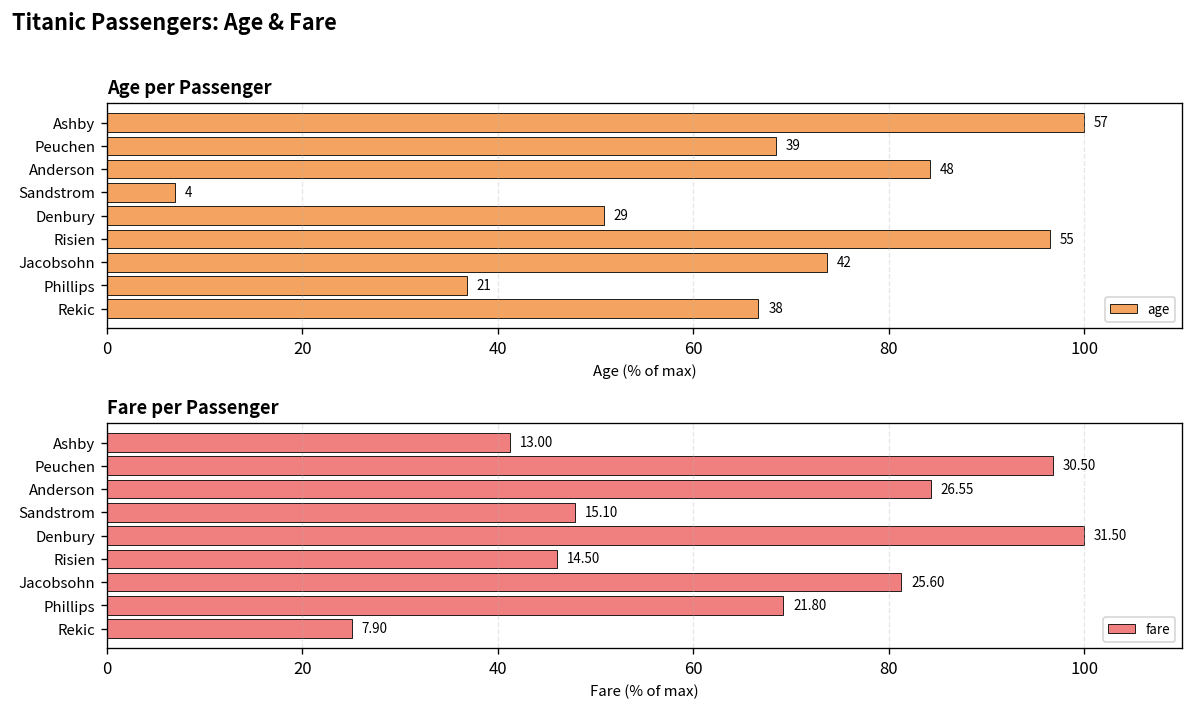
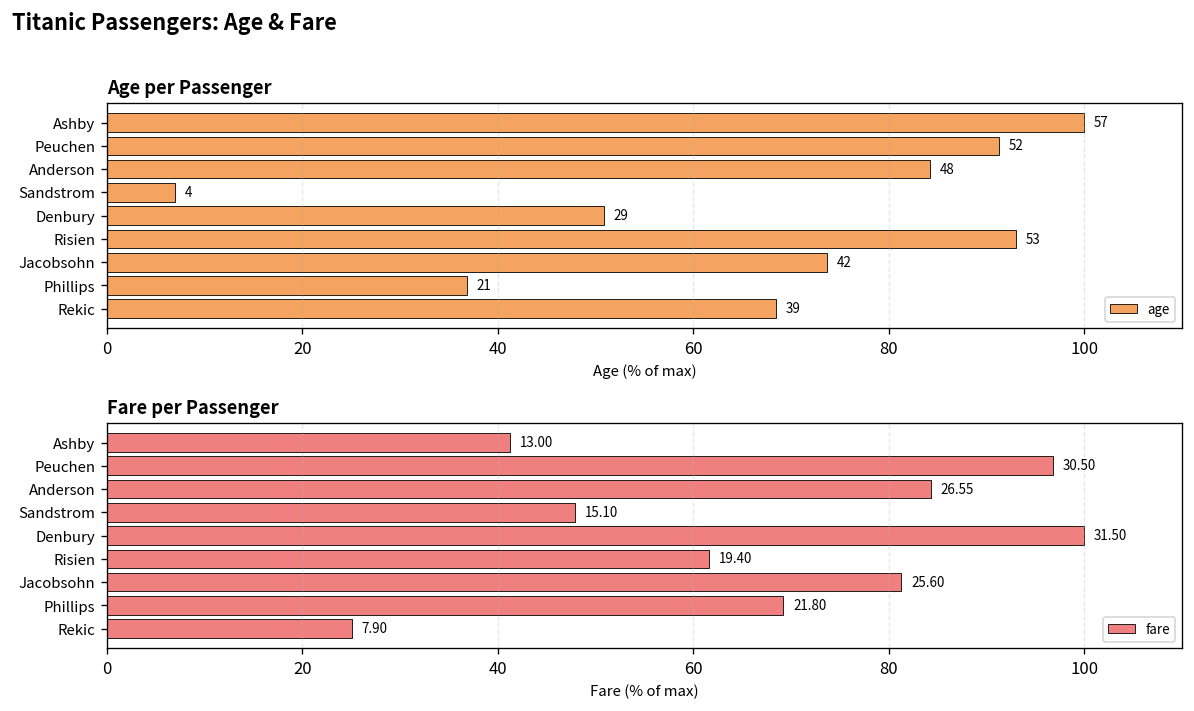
Age per Passenger, Peuchen: 39 -> 52
Age per Passenger, Risien: 55 -> 53
Age per Passenger, Rekic: 38 -> 39
Fare per Passenger, Risien: 14.50 -> 19.40
